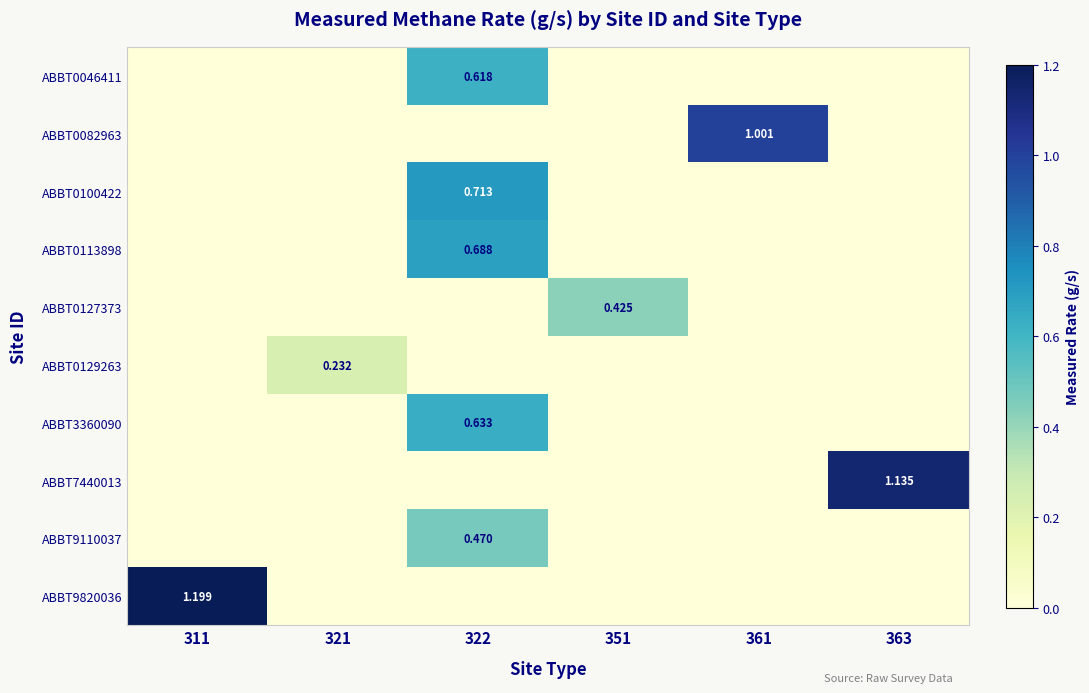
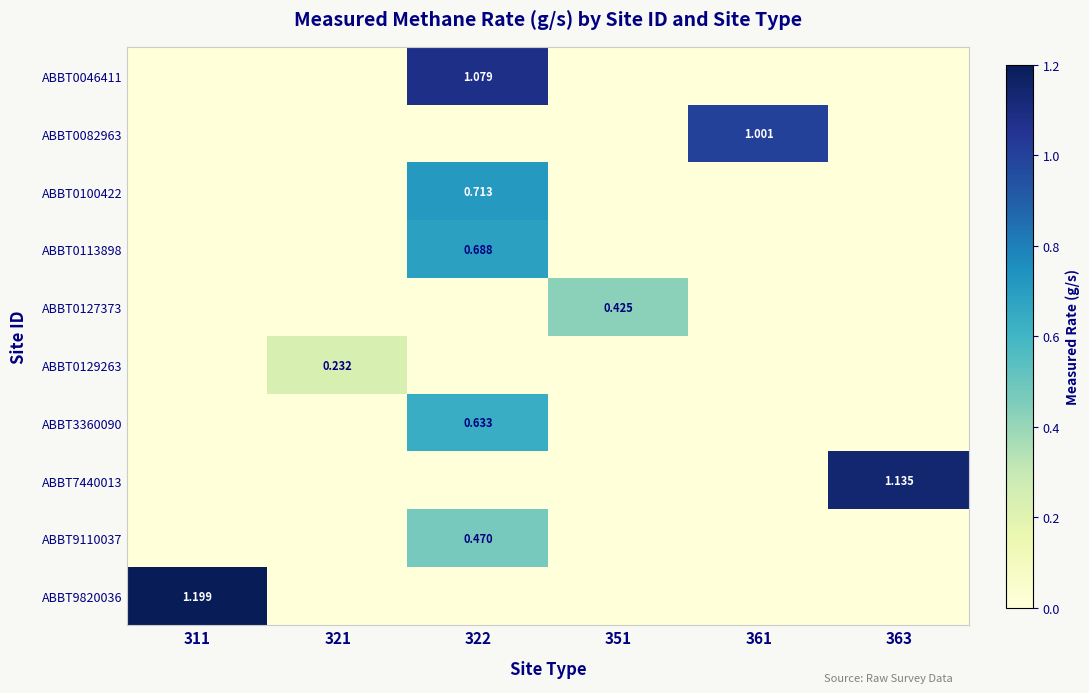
ABBT0046411, 322: 0.618 -> 1.079
